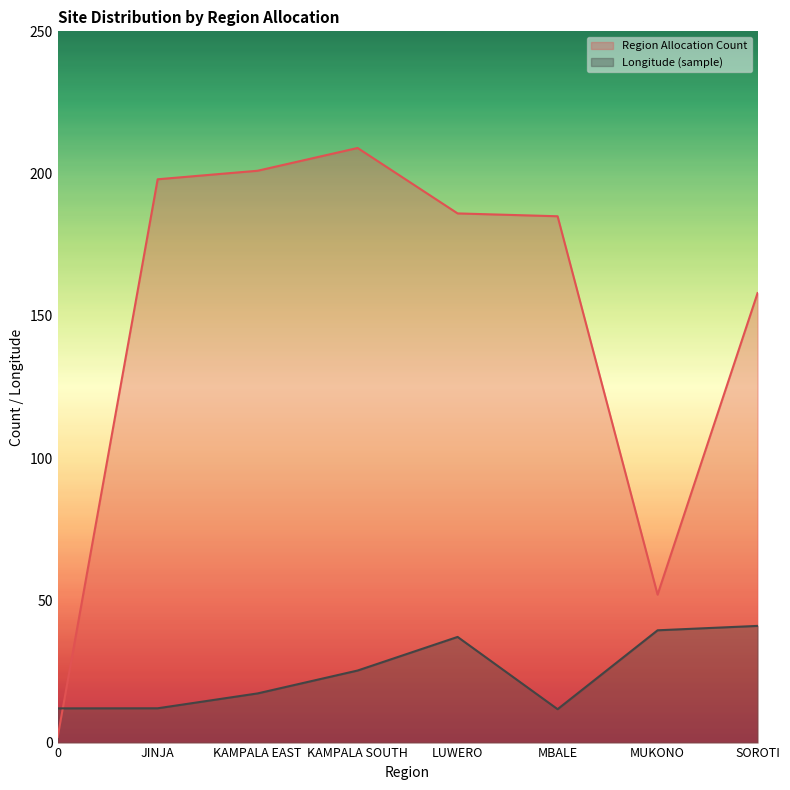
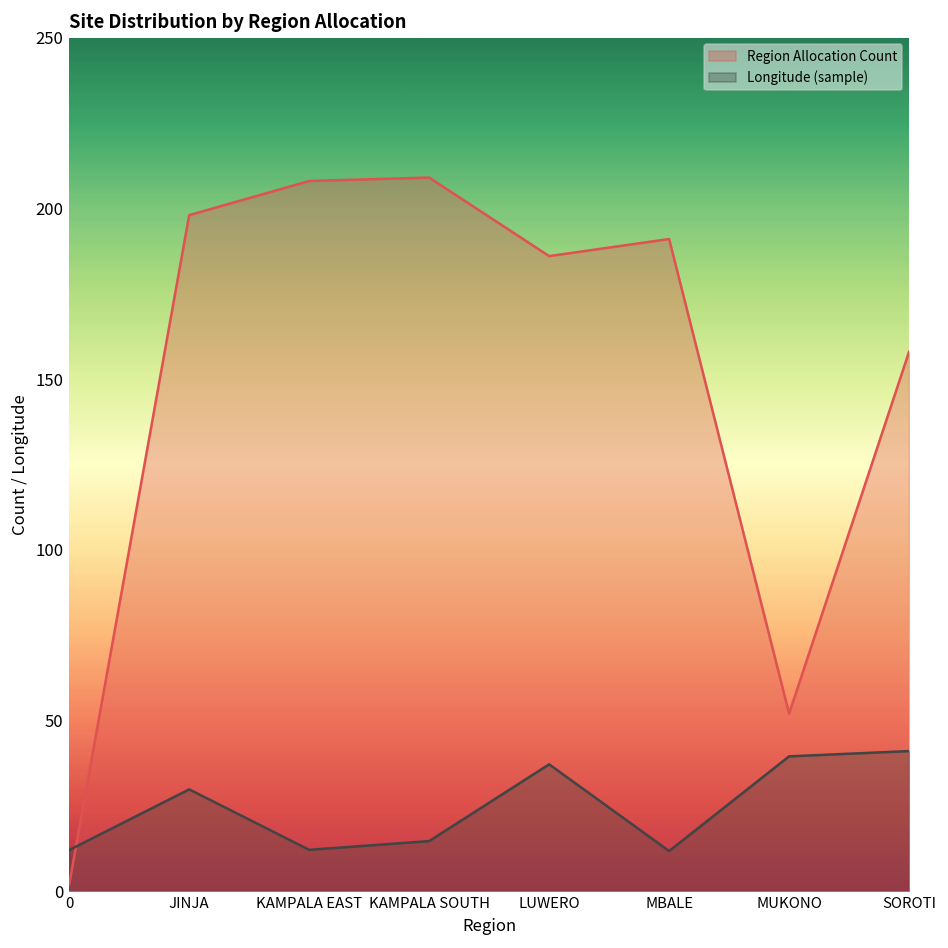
Longitude (sample), JINJA: 12 -> 30
Region Allocation Count, KAMPALA EAST: 201 -> 208
Longitude (sample), KAMPALA EAST: 17 -> 12
Longitude (sample), KAMPALA SOUTH: 25 -> 15
Region Allocation Count, MBALE: 185 -> 191
